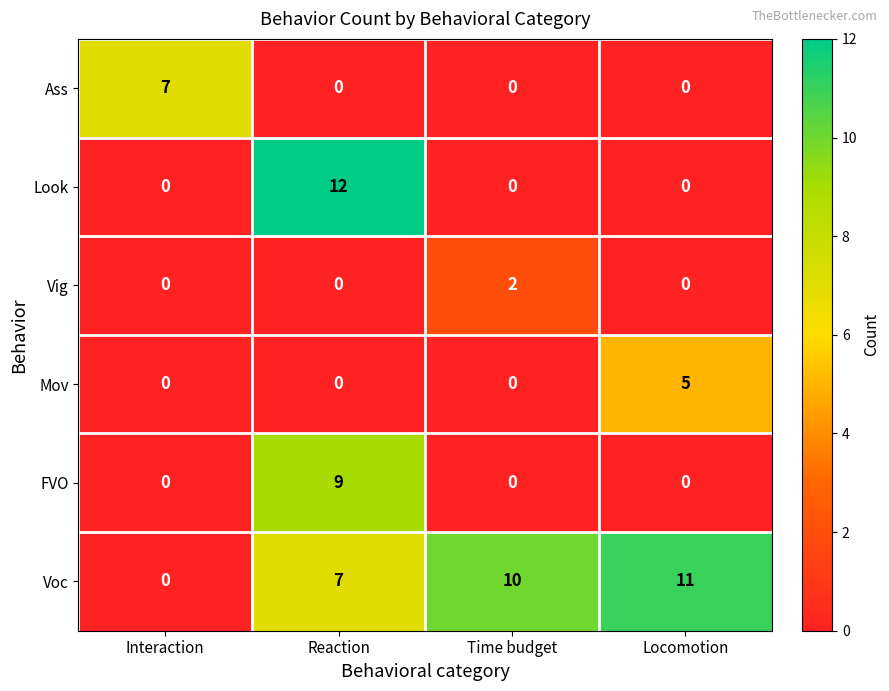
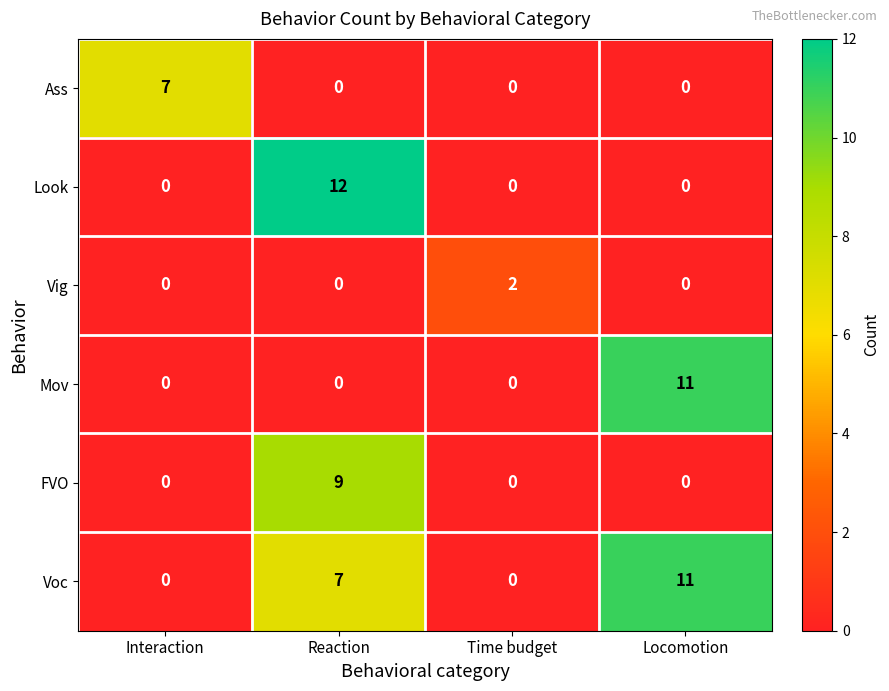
Mov, Locomotion: 5 -> 11
Voc, Time budget: 10 -> 0
